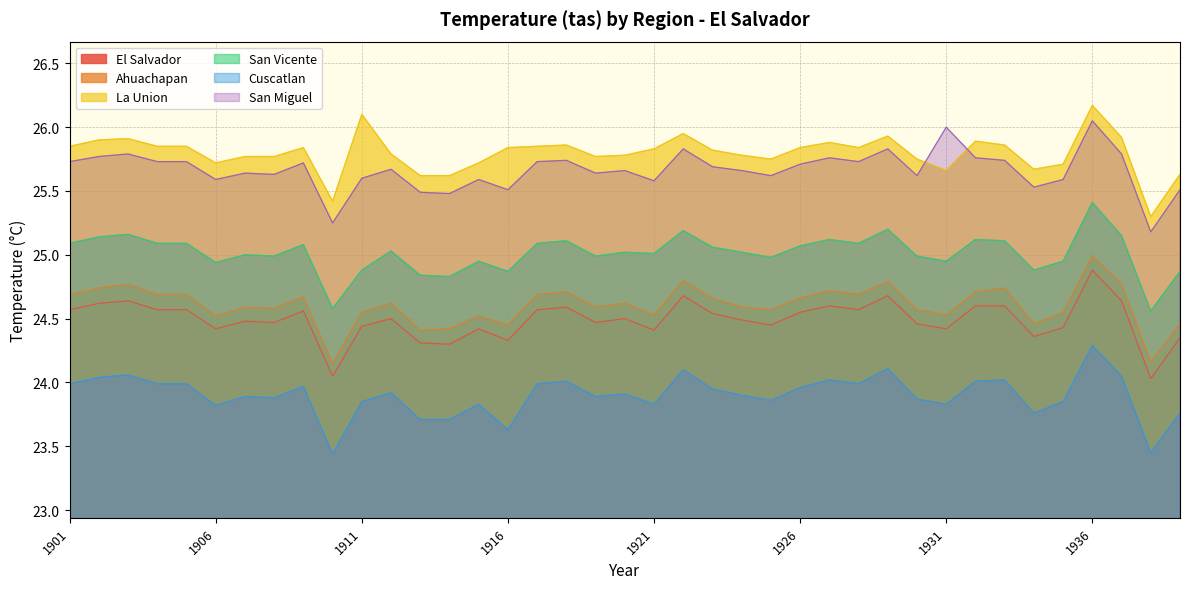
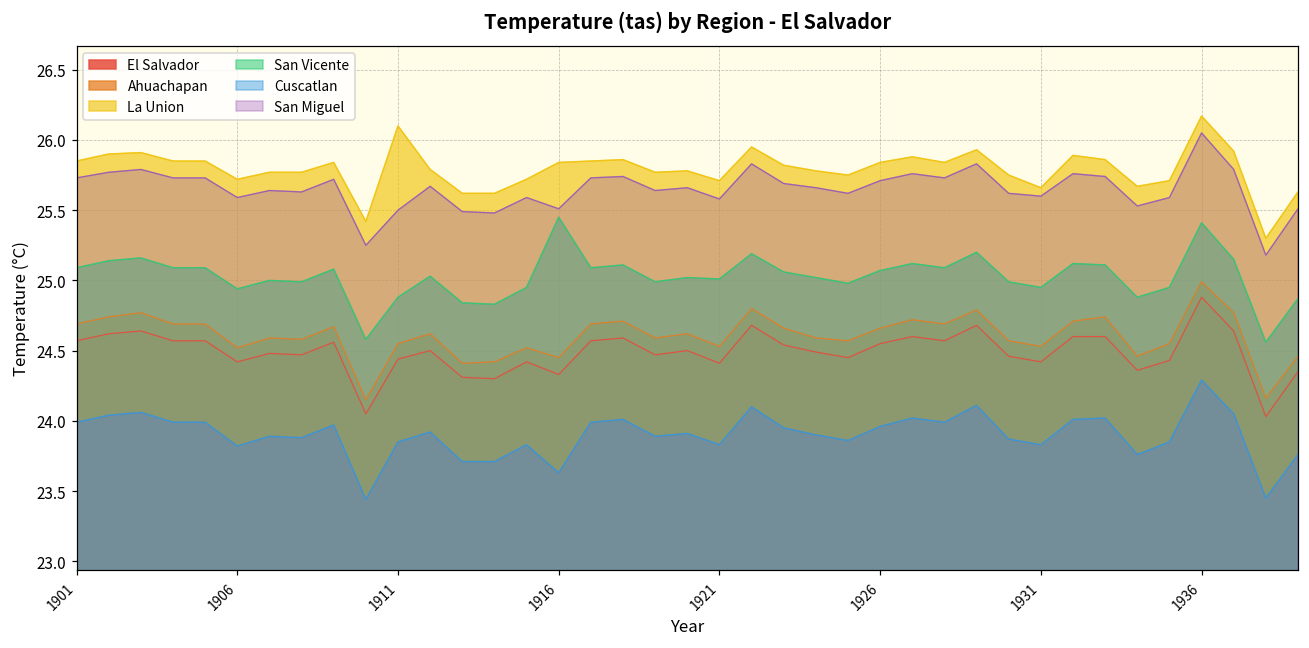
San Miguel, 1911: 25.6 -> 25.5
San Vicente, 1916: 24.87 -> 25.45
La Union, 1921: 25.83 -> 25.71
San Miguel, 1931: 26.0 -> 25.6
